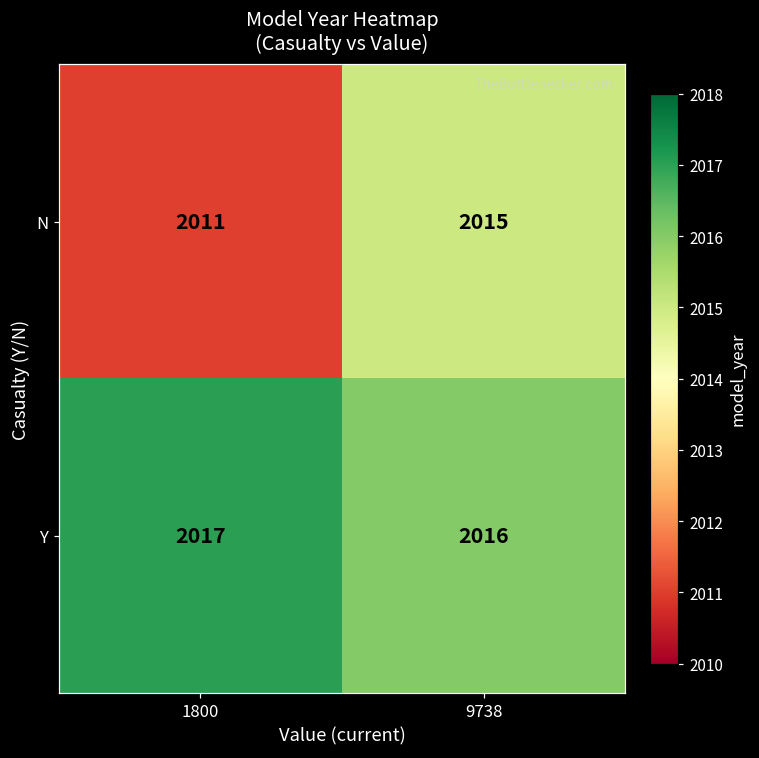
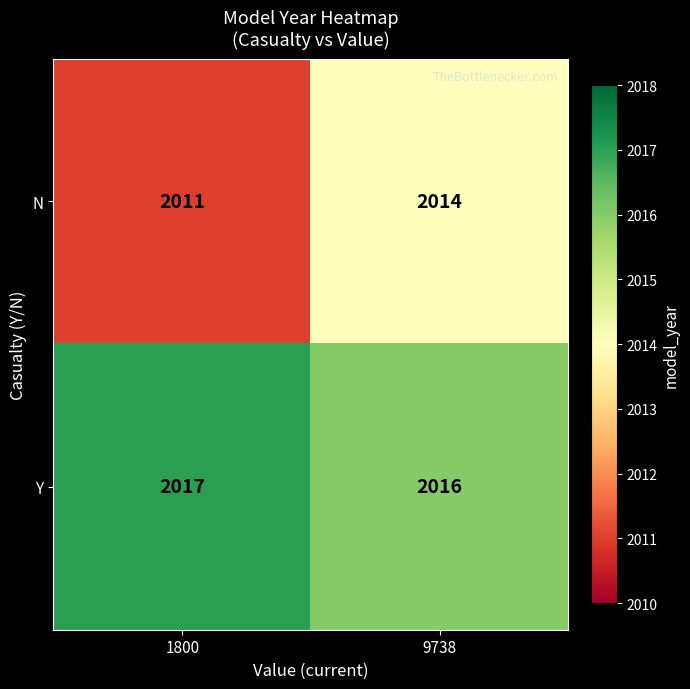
N, 9738: 2015 -> 2014
